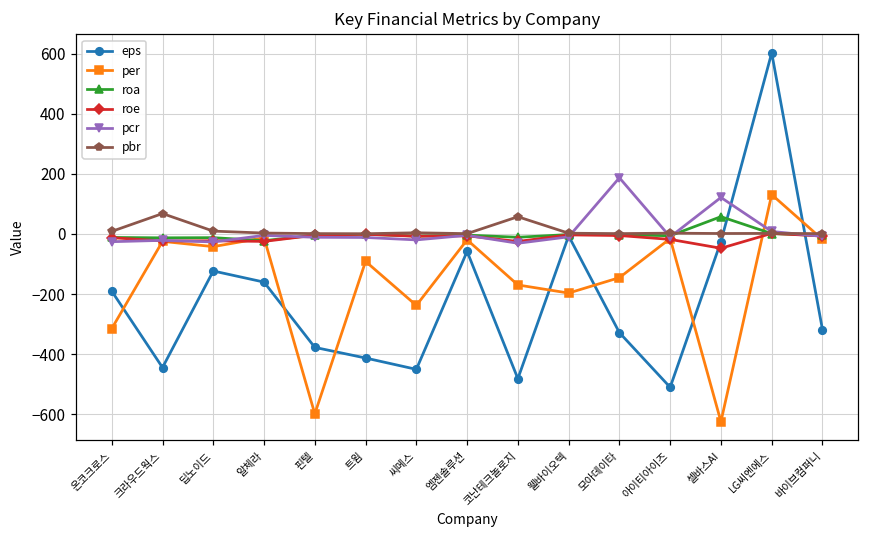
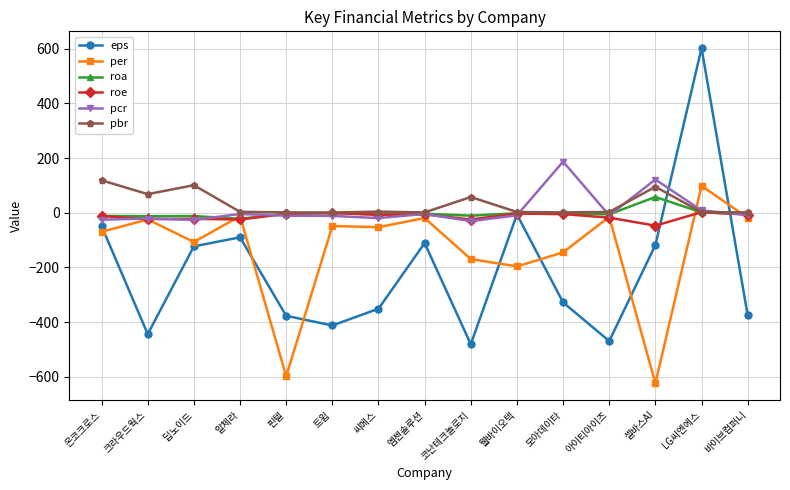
eps, 온코크로스: -190 -> -50
per, 온코크로스: -310 -> -70
pbr, 온코크로스: 10 -> 120
per, 딥노이드: -40 -> -110
pbr, 딥노이드: 10 -> 100
eps, 알체라: -160 -> -90
per, 트윔: -90 -> -50
eps, 씨메스: -450 -> -350
per, 씨메스: -240 -> -50
eps, 엠젠솔루션: -60 -> -110
eps, 아이티아이즈: -510 -> -470
eps, 셀바스AI: -30 -> -120
pbr, 셀바스AI: 0 -> 90
per, LG씨엔에스: 130 -> 100
eps, 바이브컴퍼니: -320 -> -380
